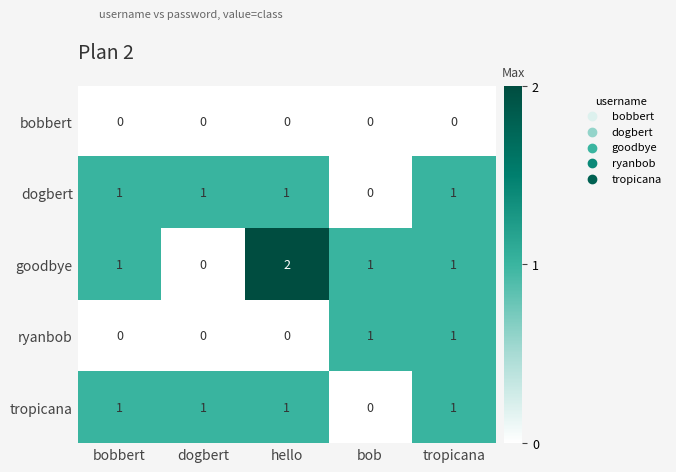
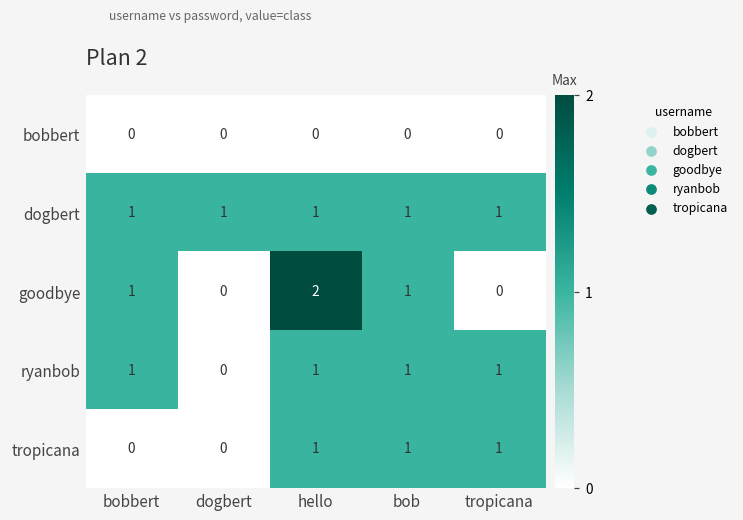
dogbert, bob: 0 -> 1
goodbye, tropicana: 1 -> 0
ryanbob, bobbert: 0 -> 1
ryanbob, hello: 0 -> 1
tropicana, bobbert: 1 -> 0
tropicana, dogbert: 1 -> 0
tropicana, bob: 0 -> 1
